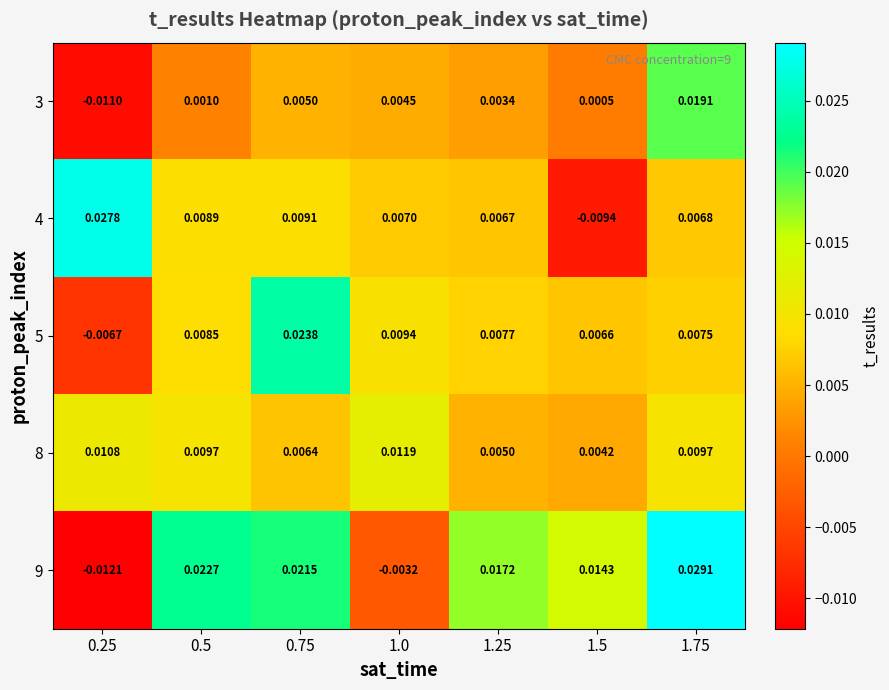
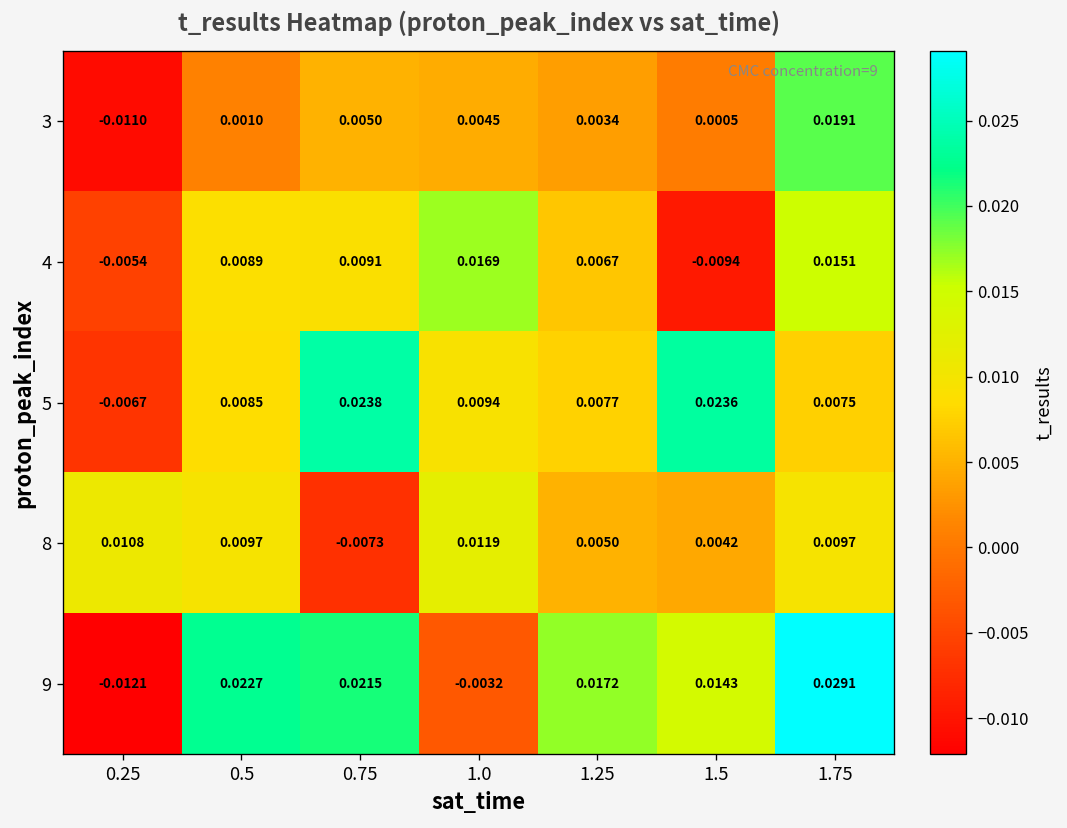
4, 0.25: 0.0278 -> -0.0054
4, 1.0: 0.0070 -> 0.0169
4, 1.75: 0.0068 -> 0.0151
5, 1.5: 0.0066 -> 0.0236
8, 0.75: 0.0064 -> -0.0073
